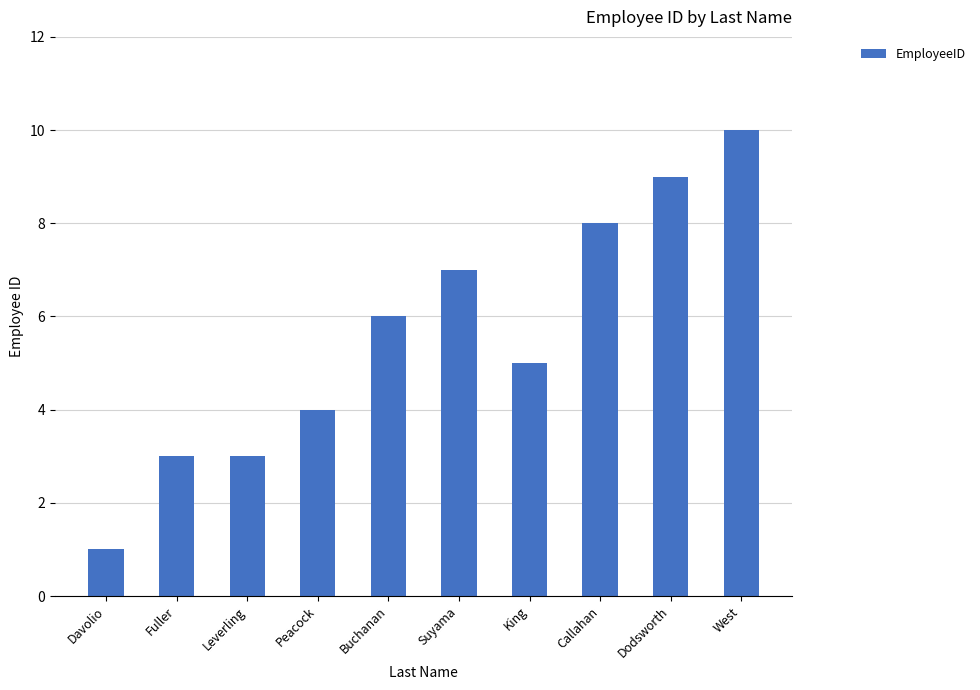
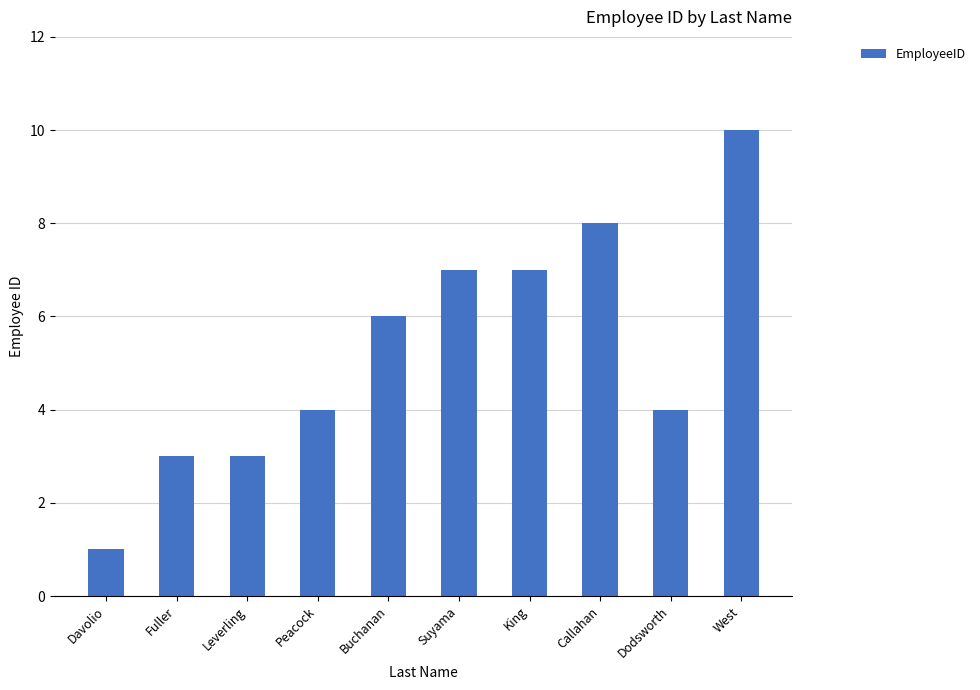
King: 5 -> 7
Dodsworth: 9 -> 4
